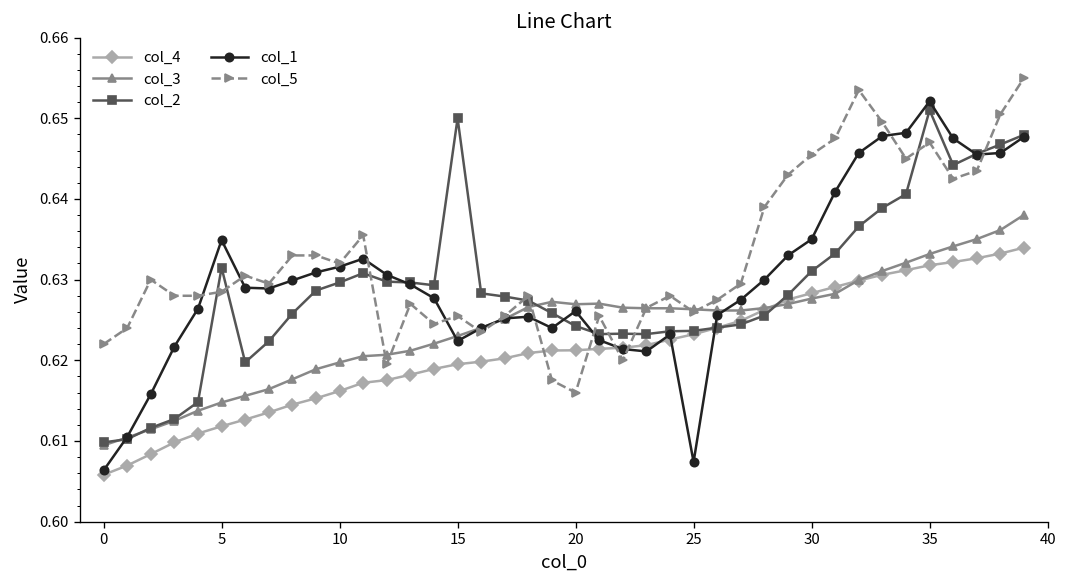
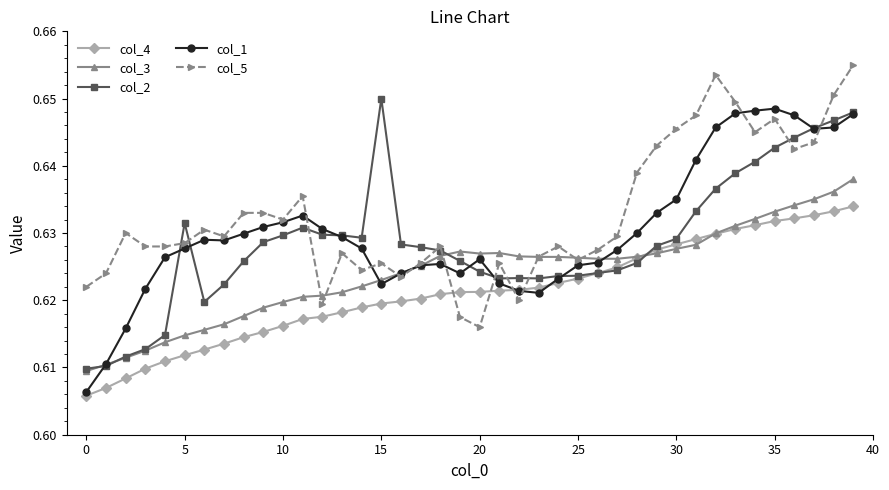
col_1, 5: 0.635 -> 0.628
col_1, 25: 0.607 -> 0.625
col_2, 30: 0.631 -> 0.629
col_2, 35: 0.651 -> 0.643
col_1, 35: 0.652 -> 0.649
